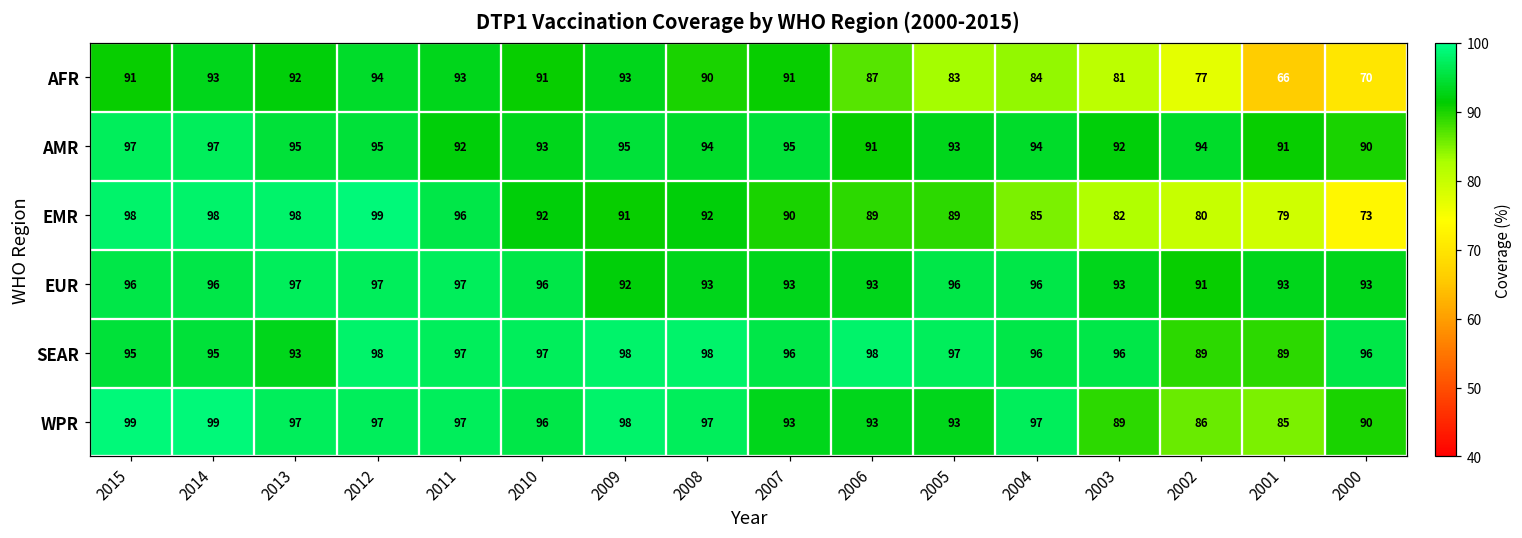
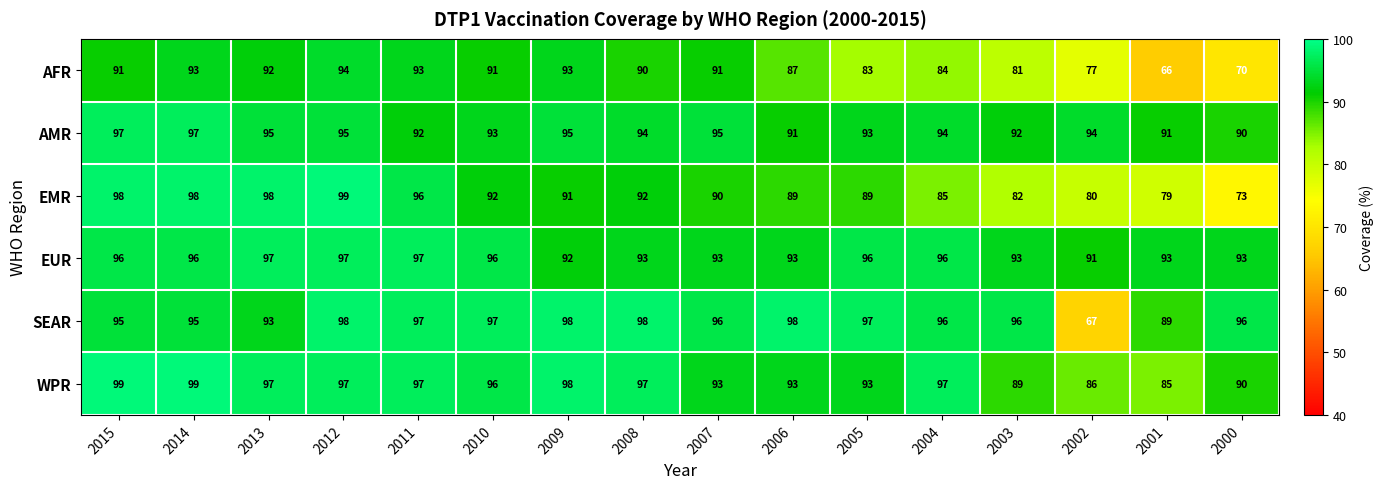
SEAR, 2002: 89 -> 67
